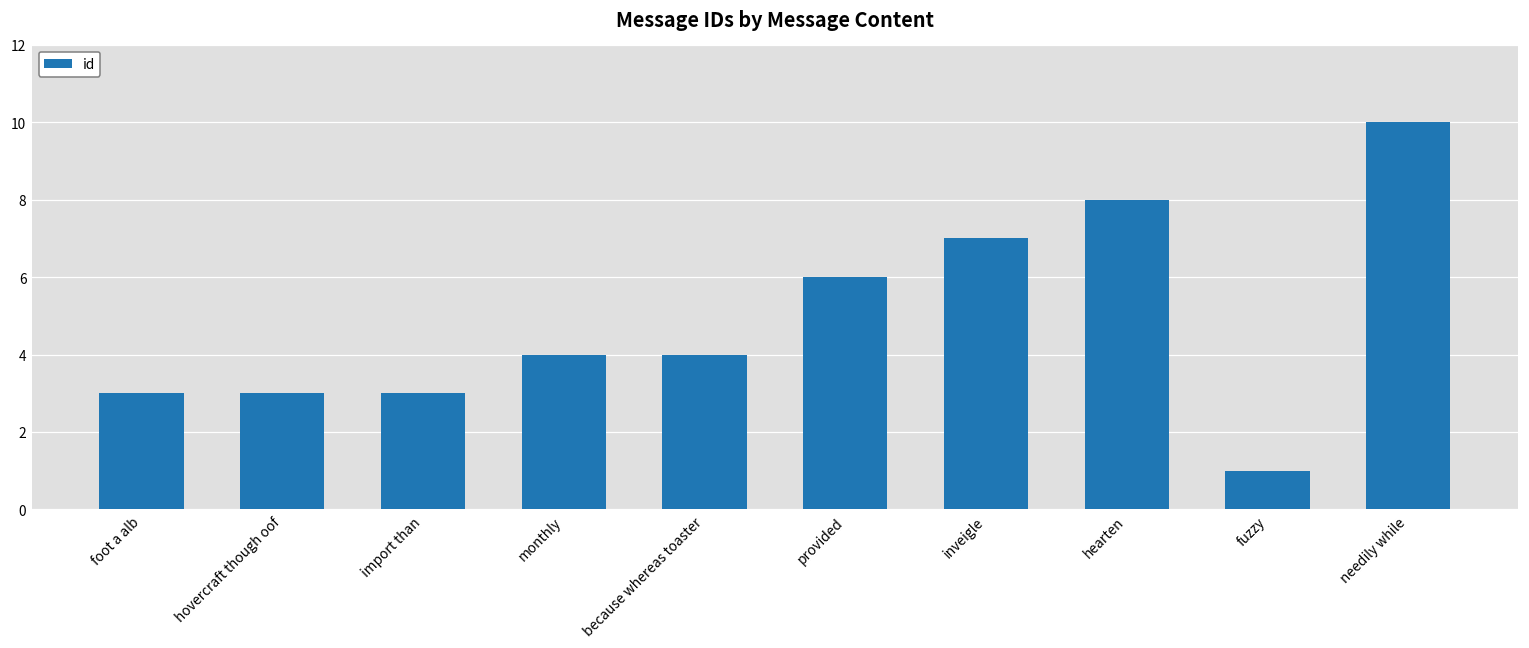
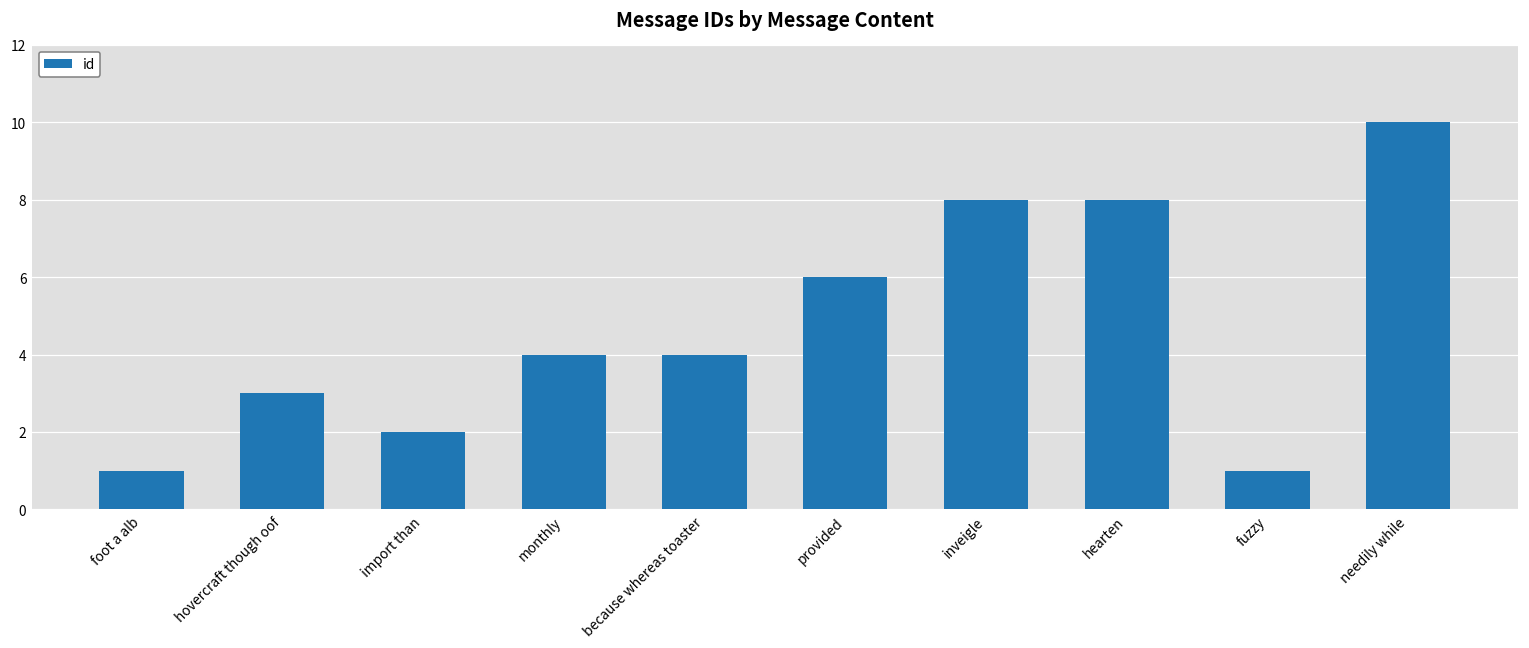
foot a alb: 3 -> 1
import than: 3 -> 2
inveigle: 7 -> 8
